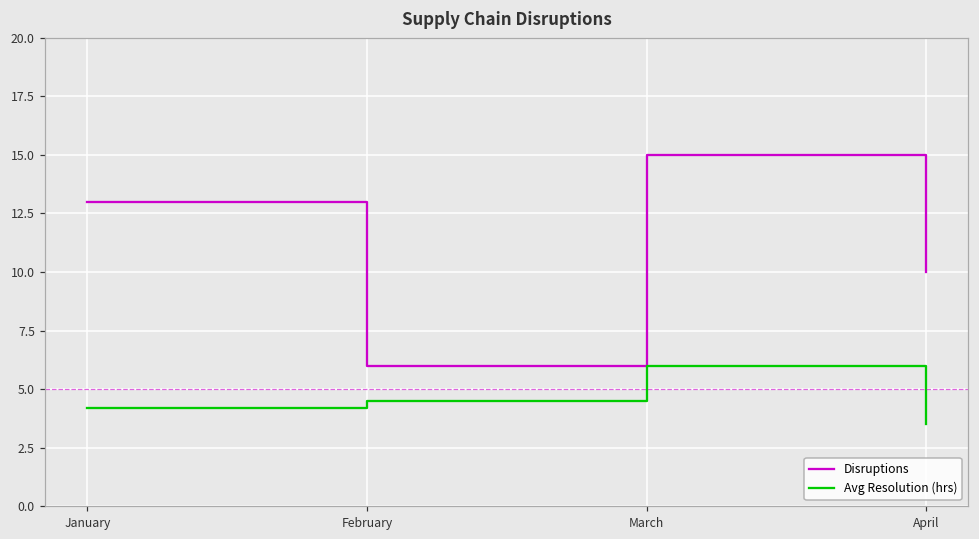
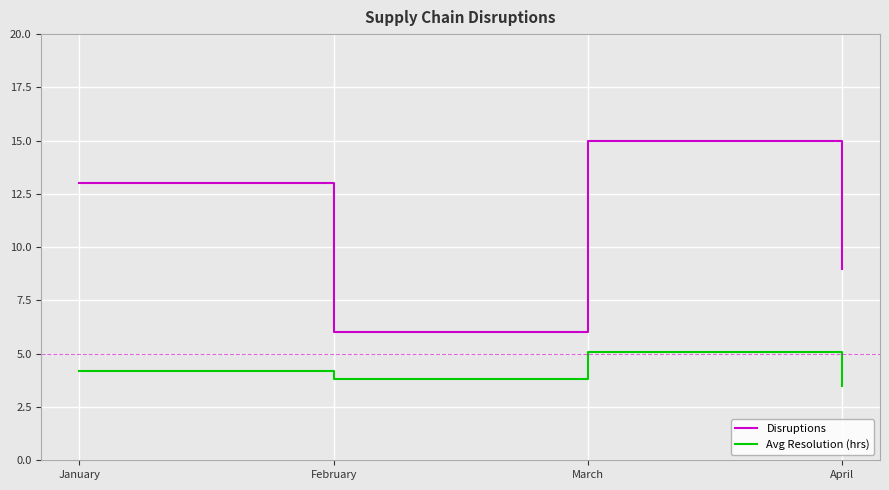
Avg Resolution (hrs), February: 4.5 -> 3.8
Avg Resolution (hrs), March: 6.0 -> 5.1
Disruptions, April: 10 -> 9
